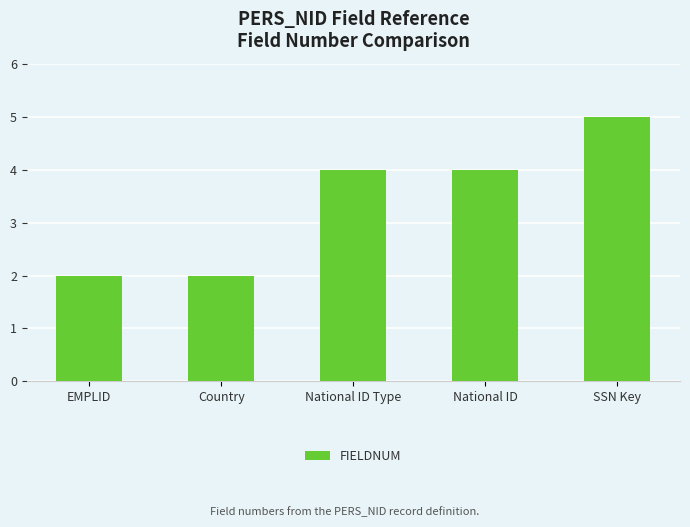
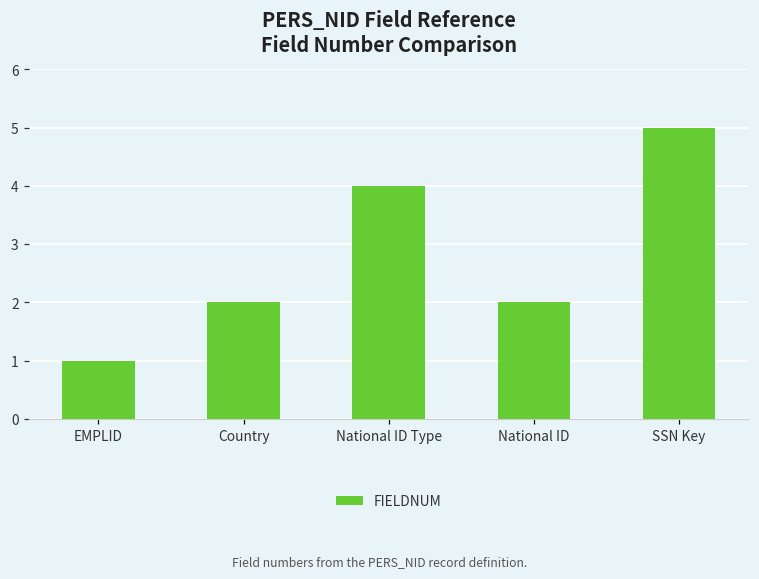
EMPLID: 2 -> 1
National ID: 4 -> 2
